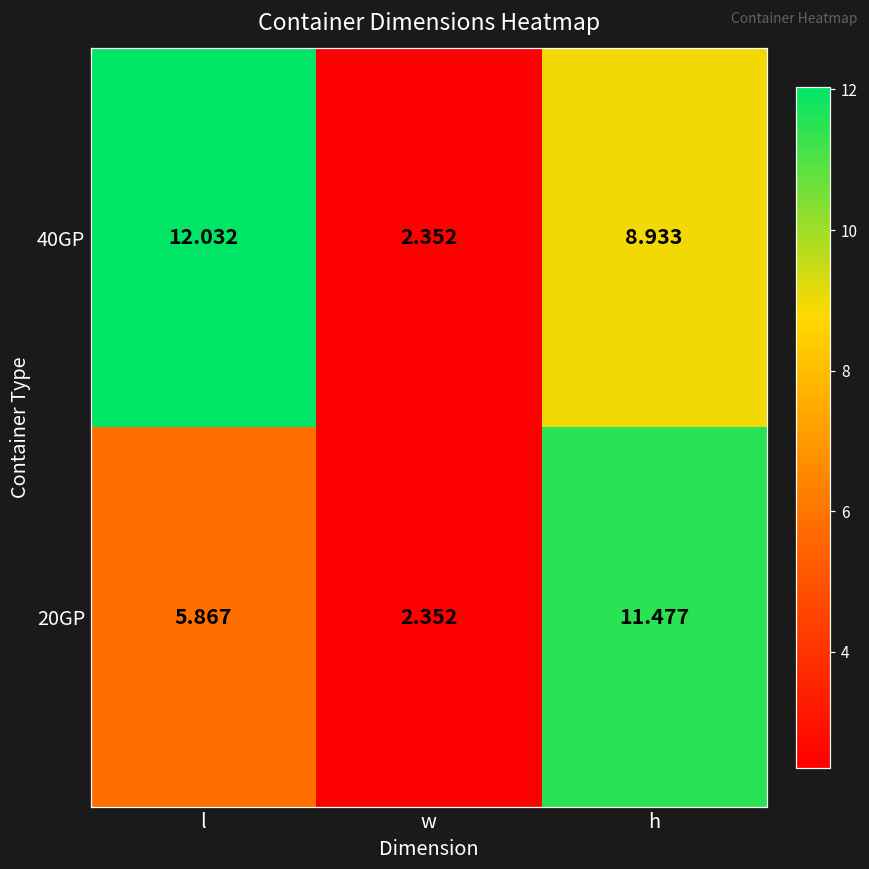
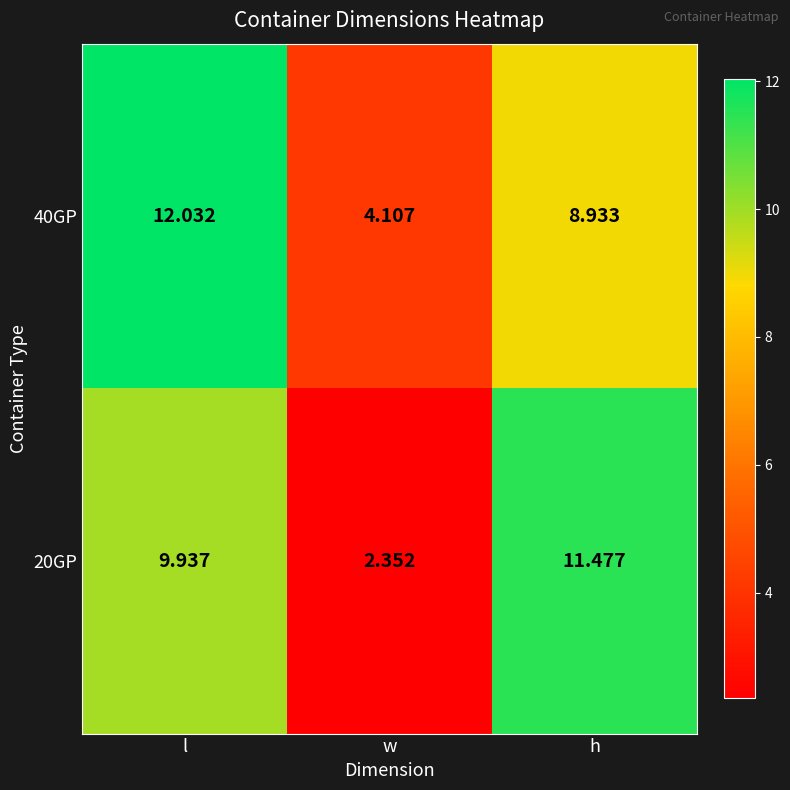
40GP, w: 2.352 -> 4.107
20GP, l: 5.867 -> 9.937
